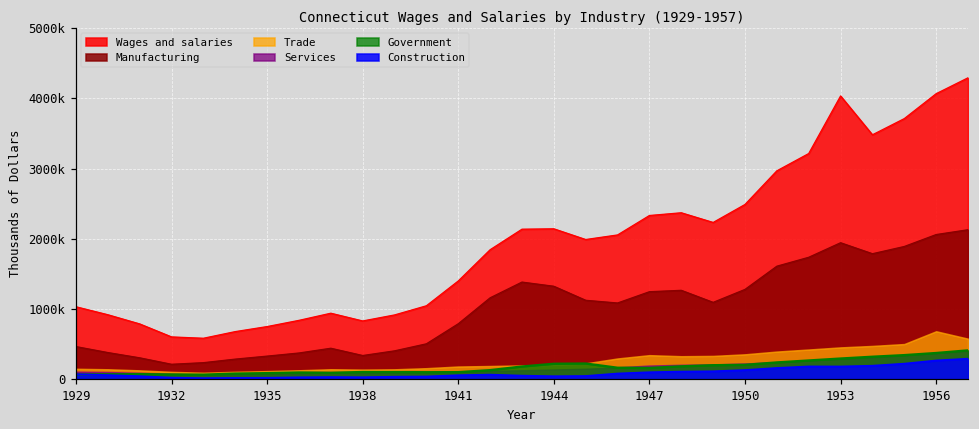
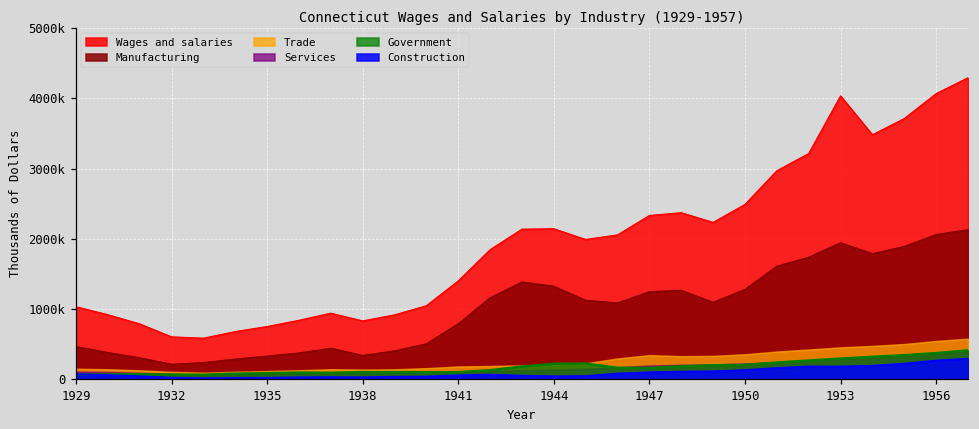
Trade, 1956: 700000 -> 500000
